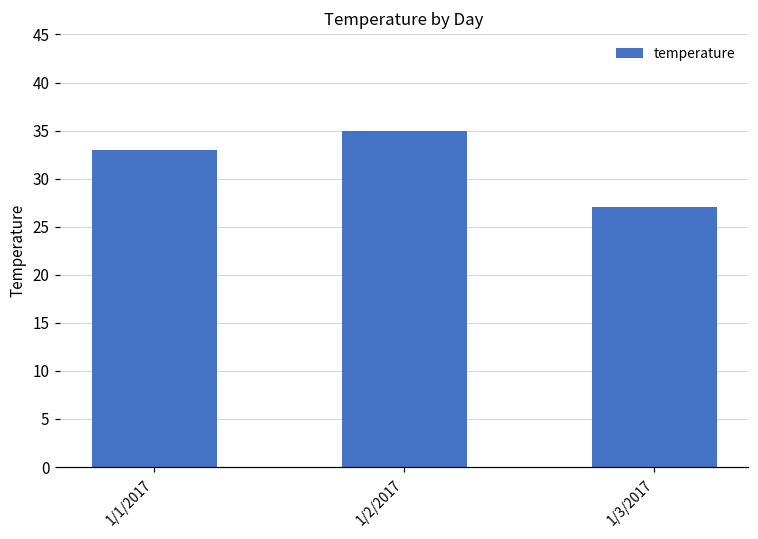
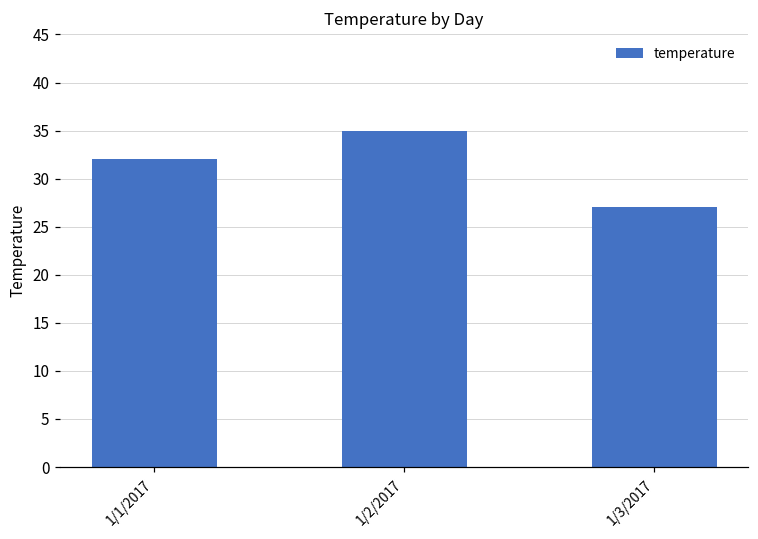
1/1/2017: 33 -> 32
